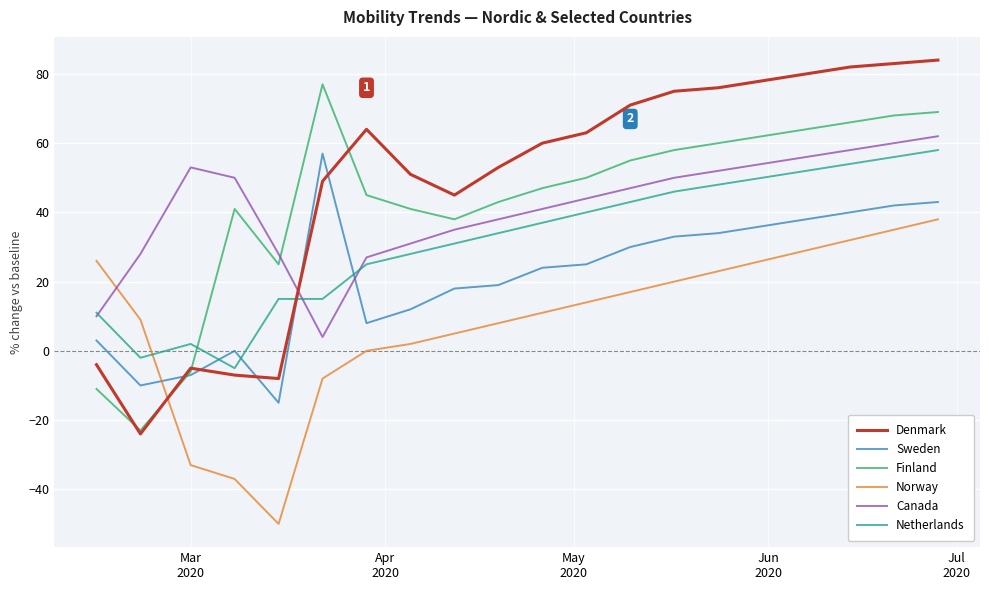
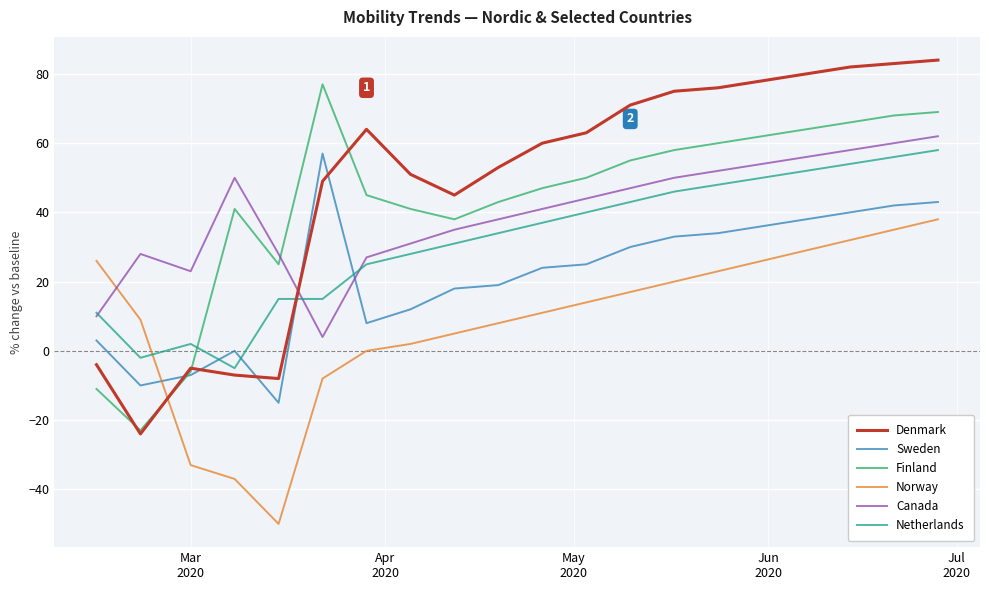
Canada, Mar 2020: 53 -> 23
